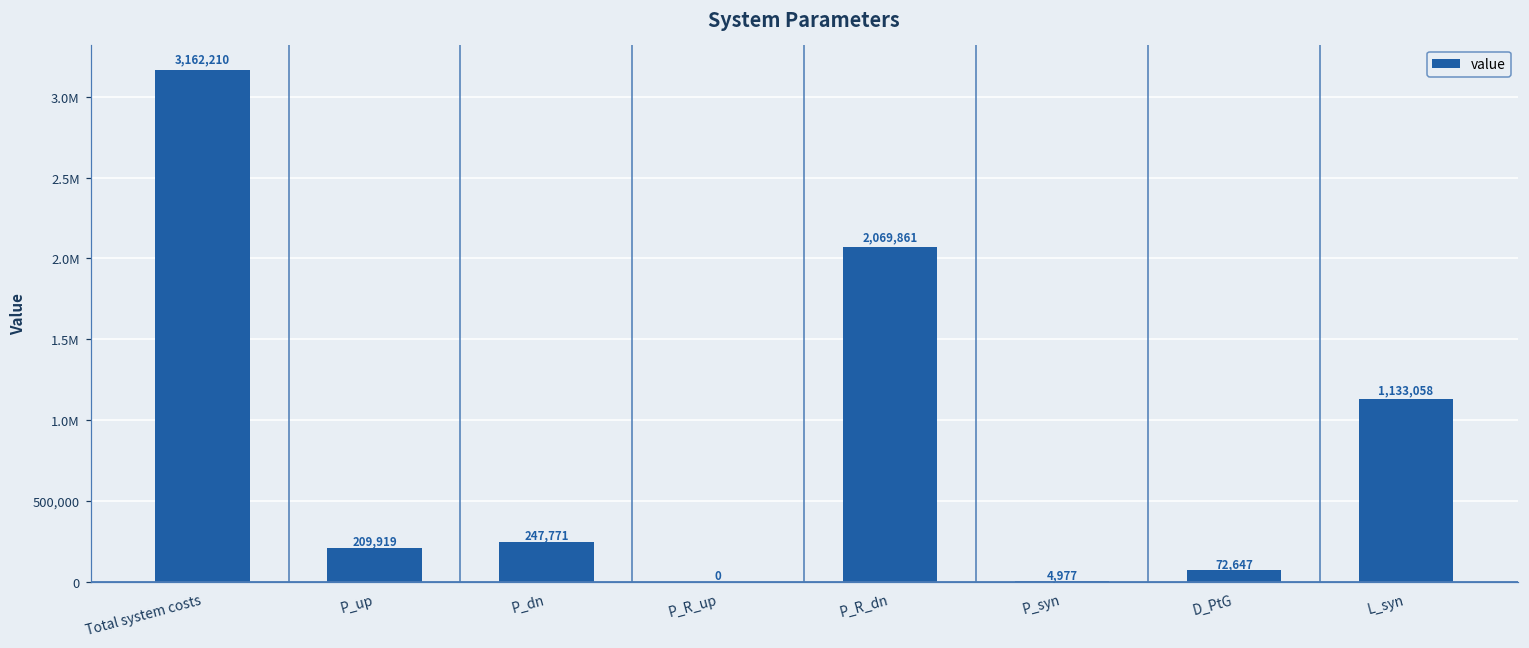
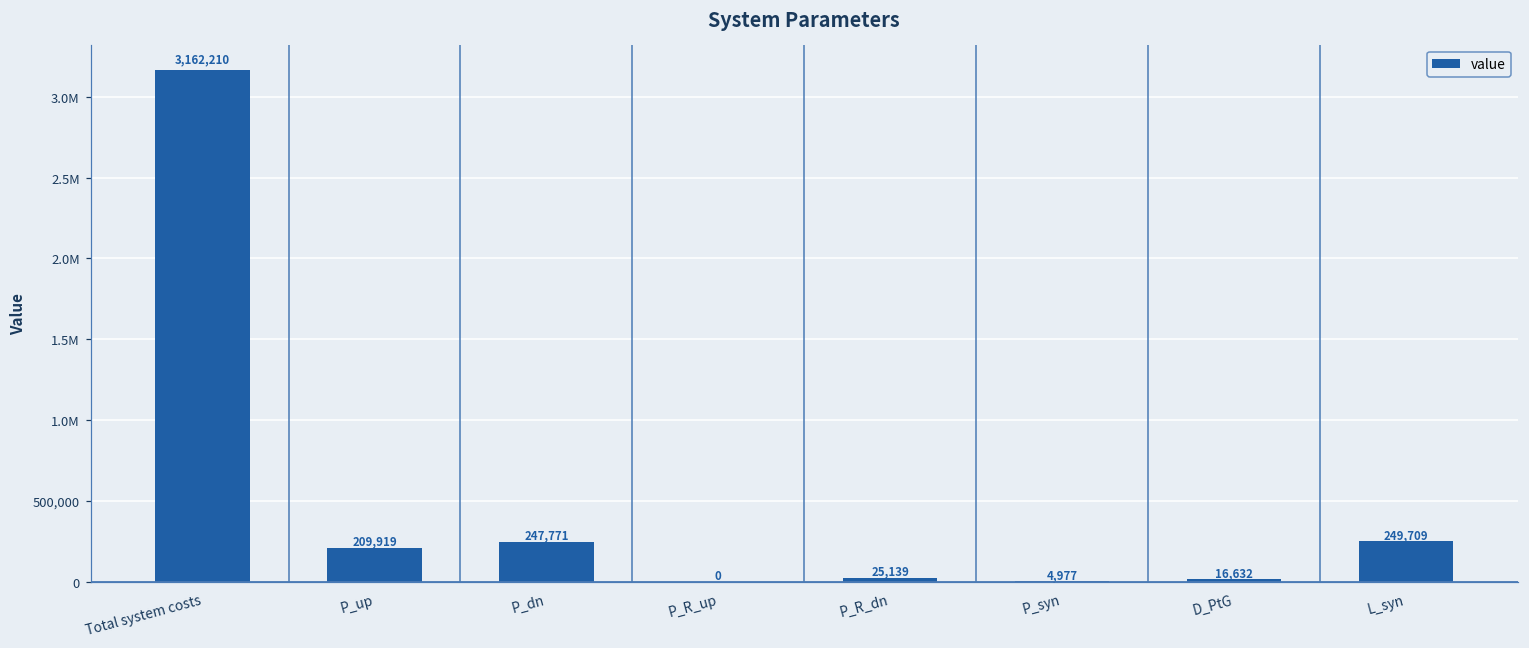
P_R_dn: 2,069,861 -> 25,139
D_PtG: 72,647 -> 16,632
L_syn: 1,133,058 -> 249,709
